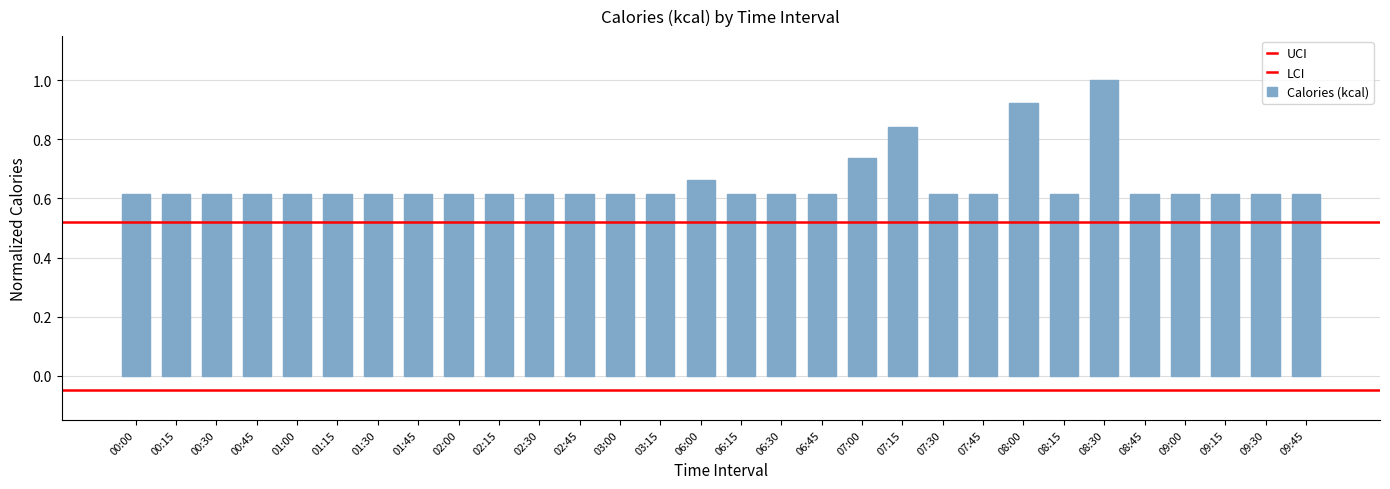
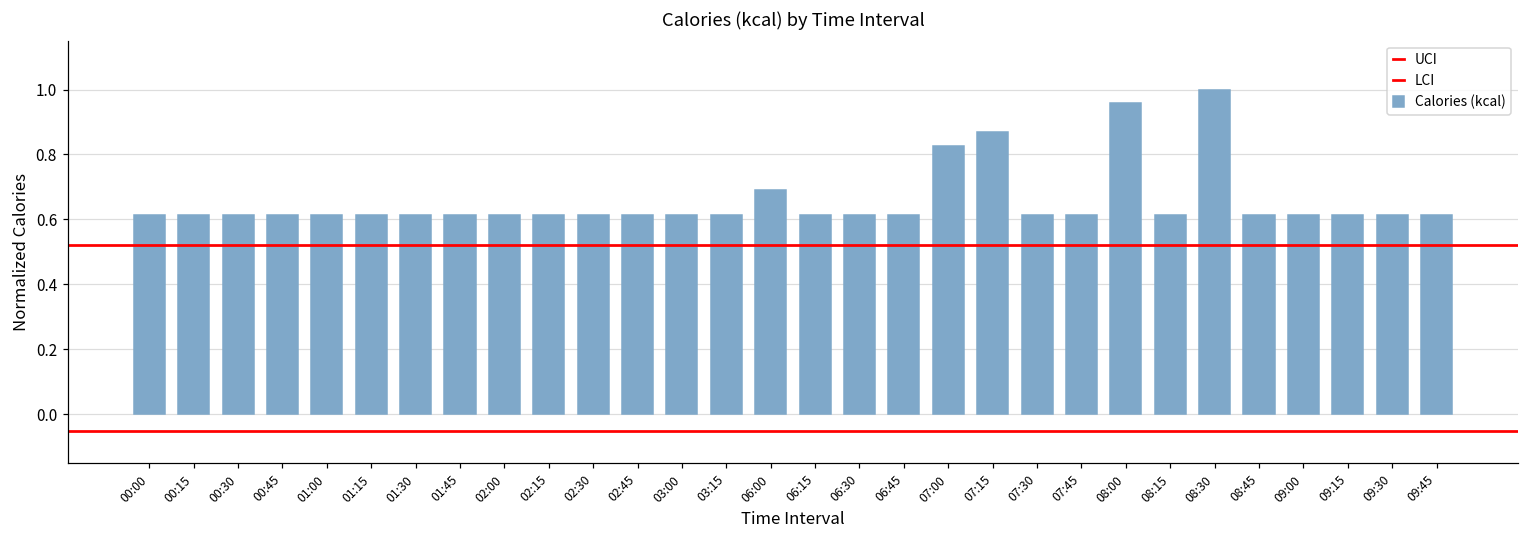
06:00: 0.66 -> 0.69
07:00: 0.74 -> 0.83
07:15: 0.84 -> 0.87
08:00: 0.92 -> 0.96
